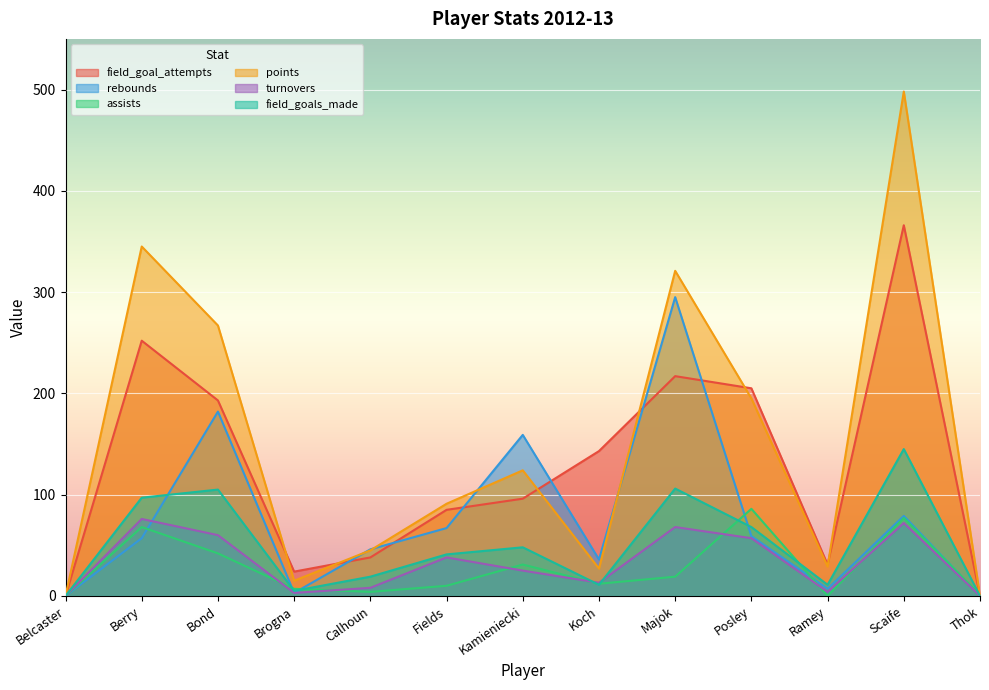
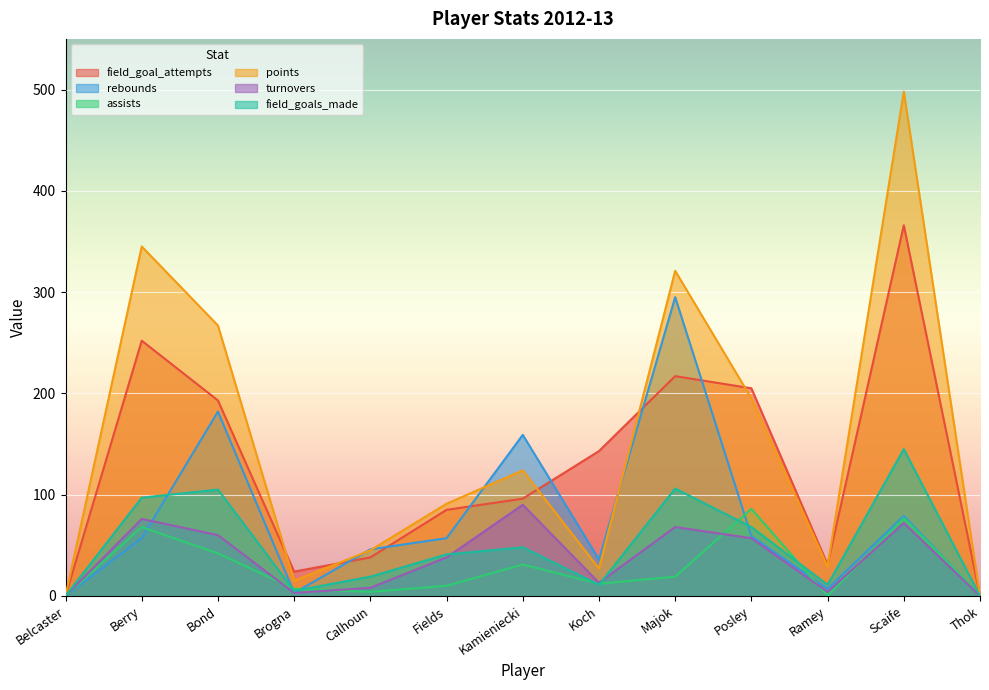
rebounds, Fields: 67 -> 57
turnovers, Kamieniecki: 25 -> 90
